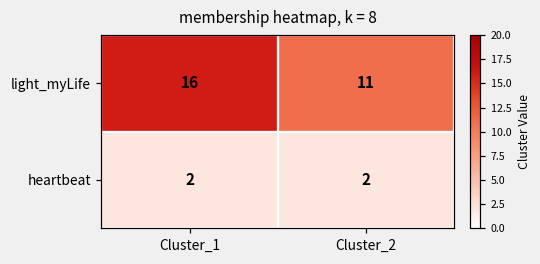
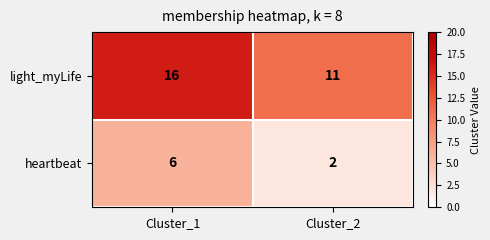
heartbeat, Cluster_1: 2 -> 6
